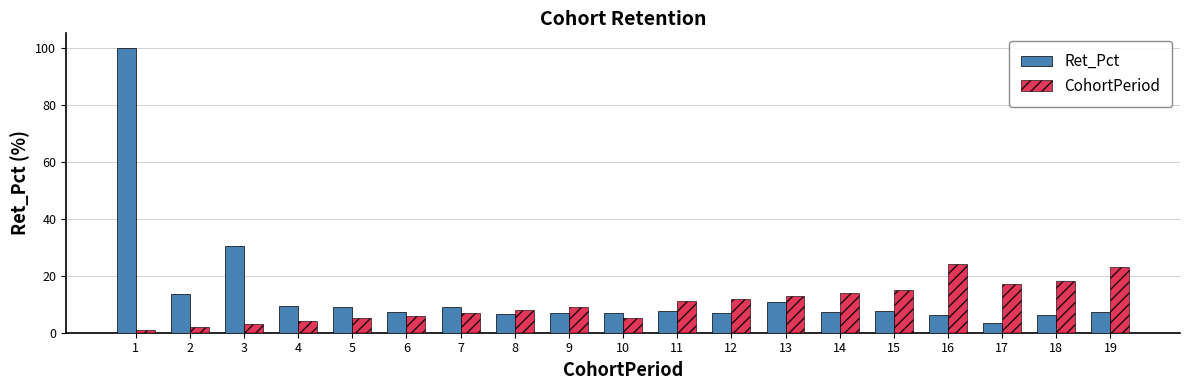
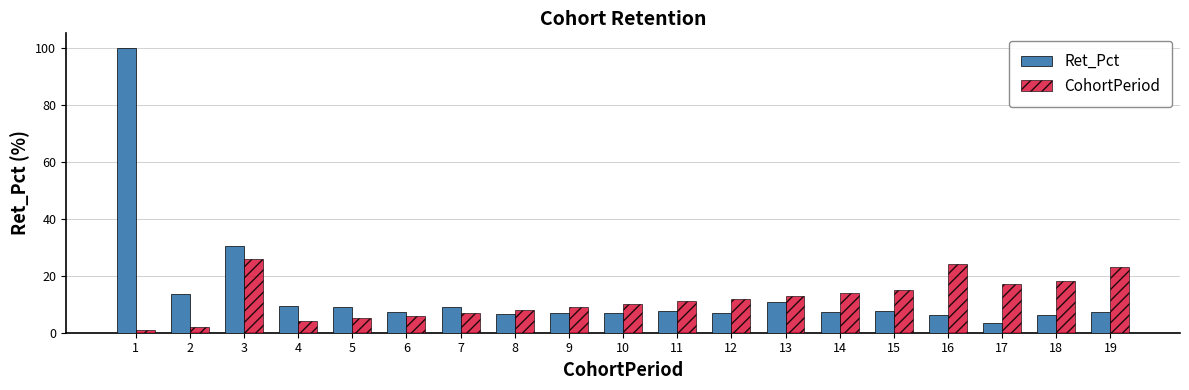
CohortPeriod, 3: 3 -> 26
CohortPeriod, 10: 5 -> 10
